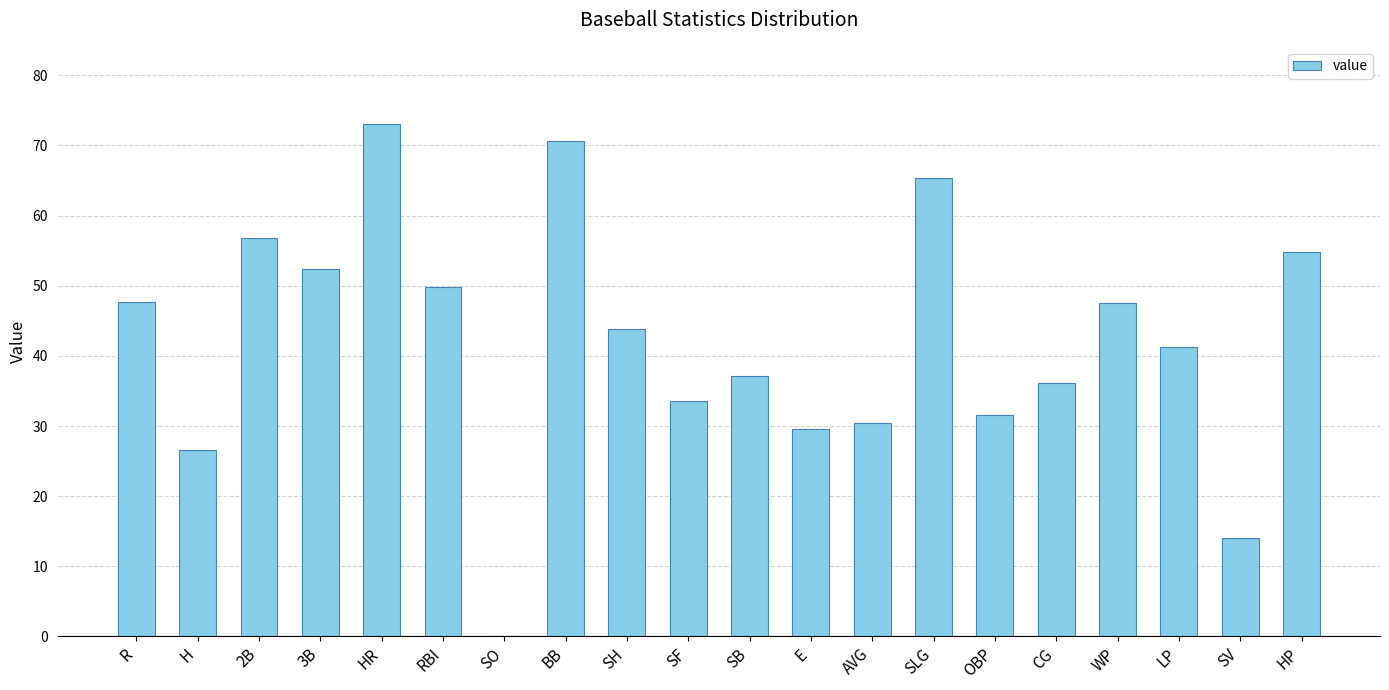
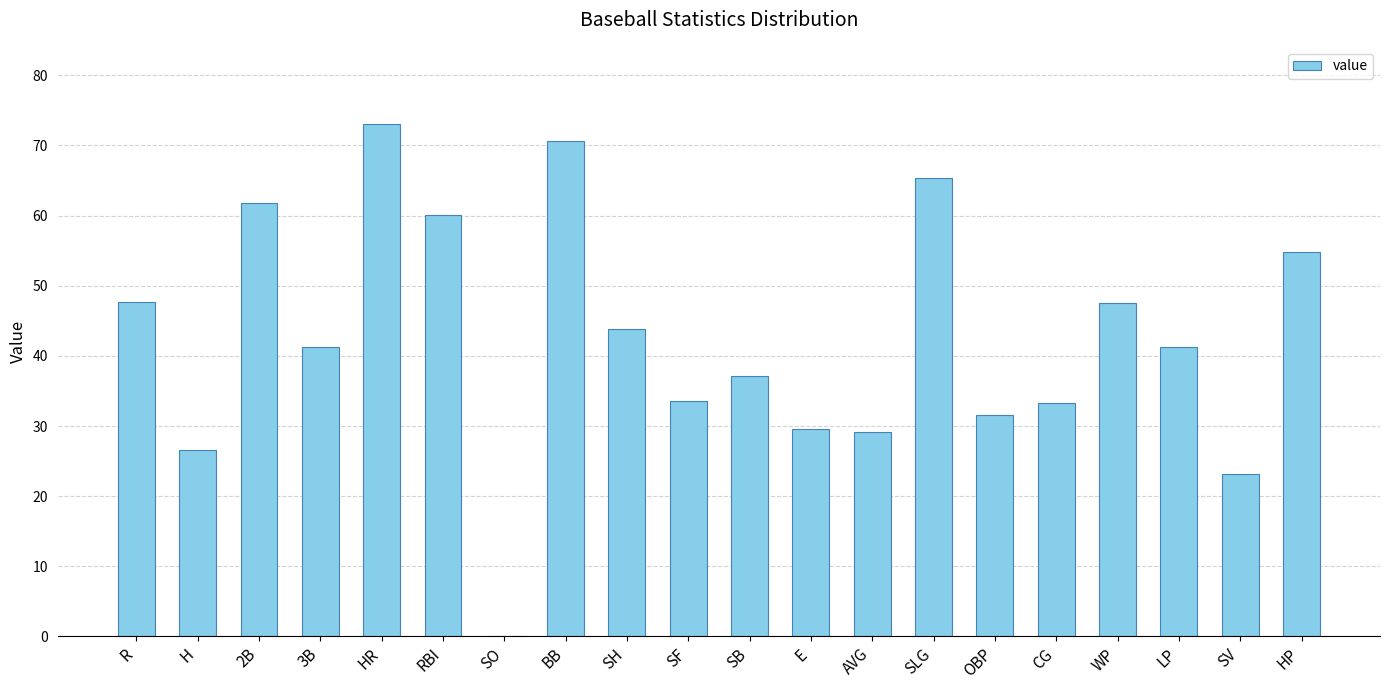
2B: 57 -> 62
3B: 52 -> 41
RBI: 50 -> 60
AVG: 30 -> 29
CG: 36 -> 33
SV: 14 -> 23
